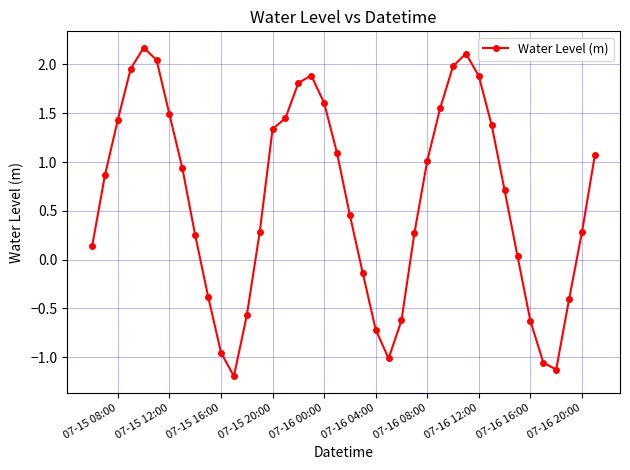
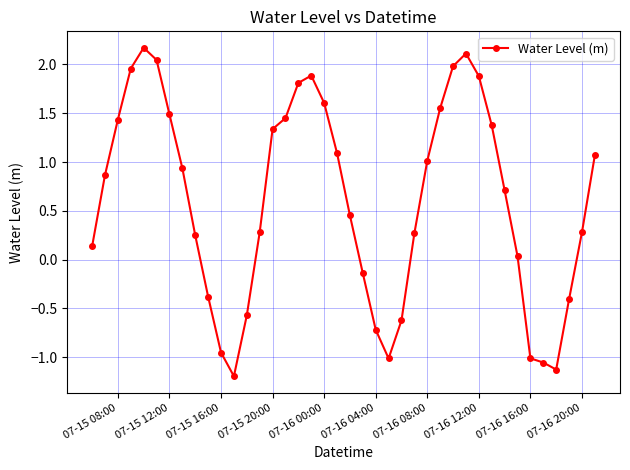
07-16 16:00: -0.6 -> -1.0
